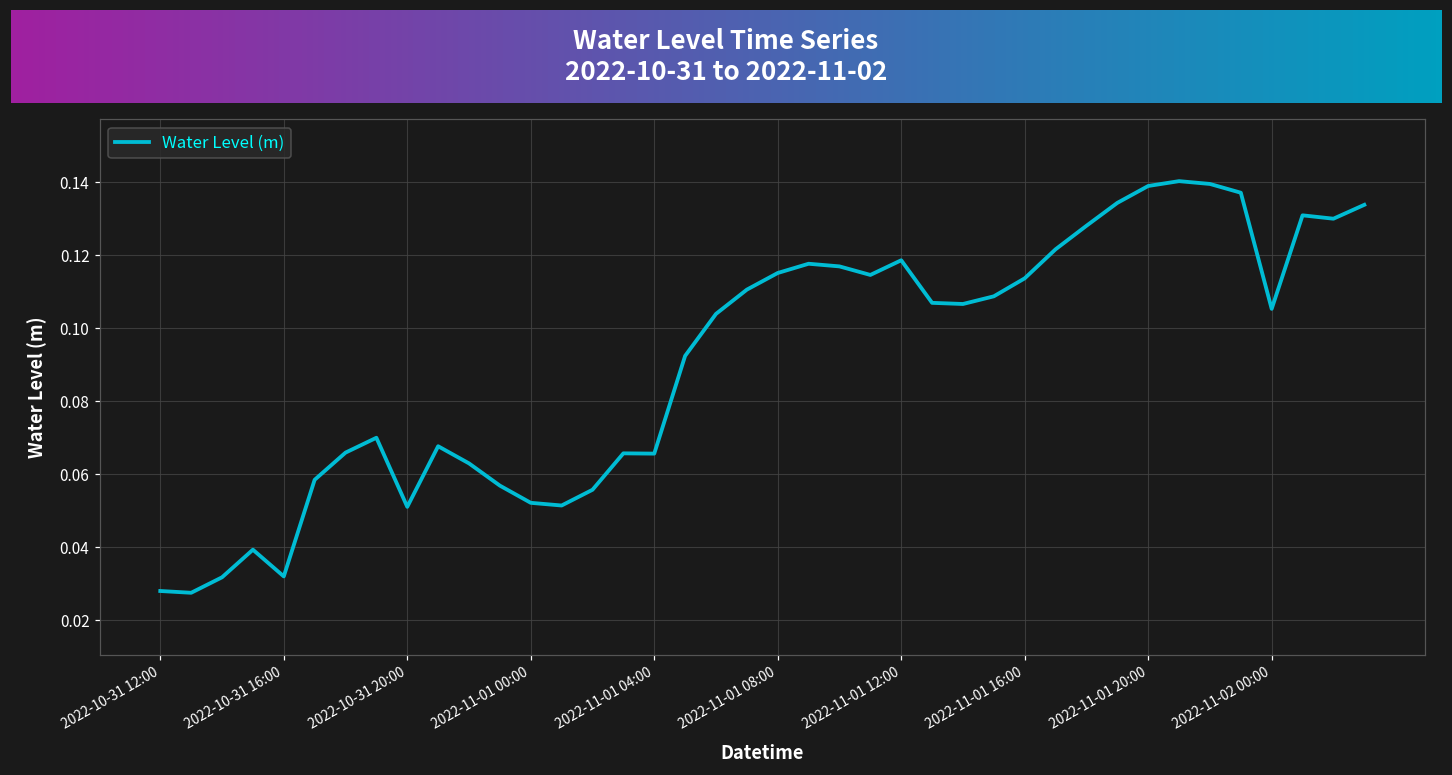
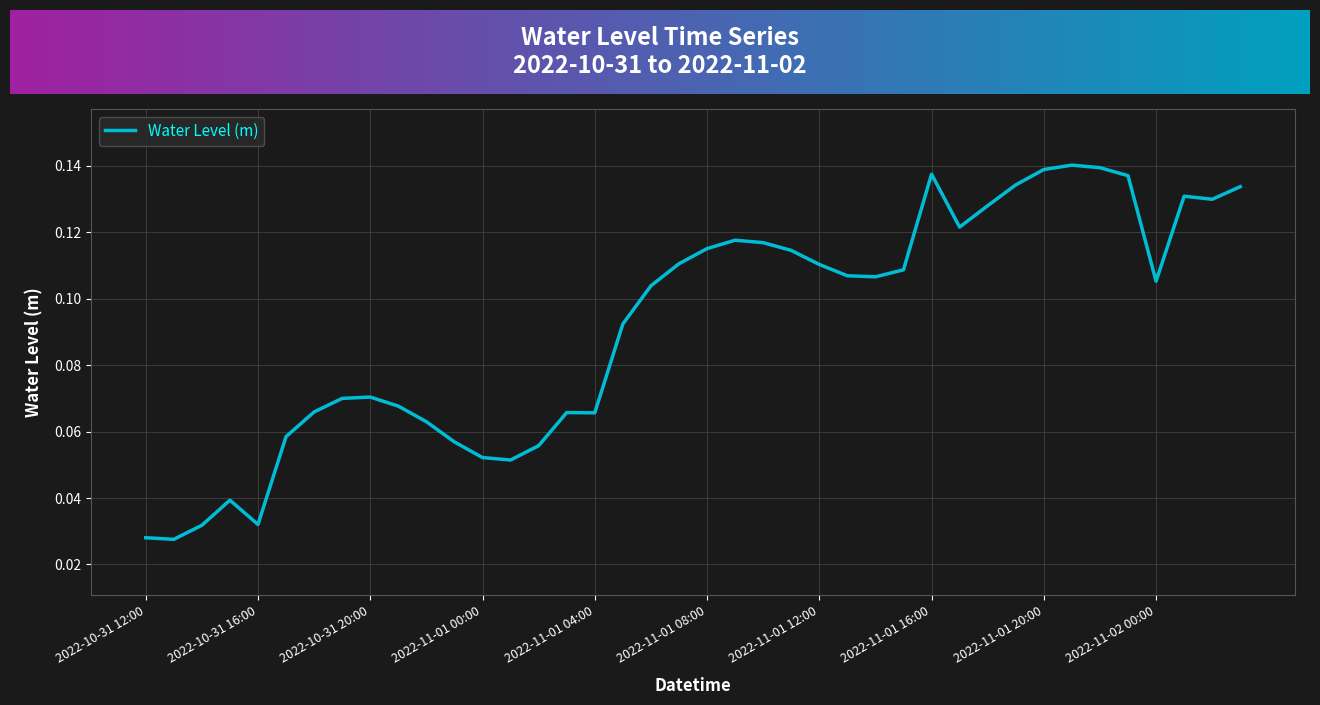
2022-10-31 20:00: 0.051 -> 0.070
2022-11-01 12:00: 0.119 -> 0.110
2022-11-01 16:00: 0.114 -> 0.137
